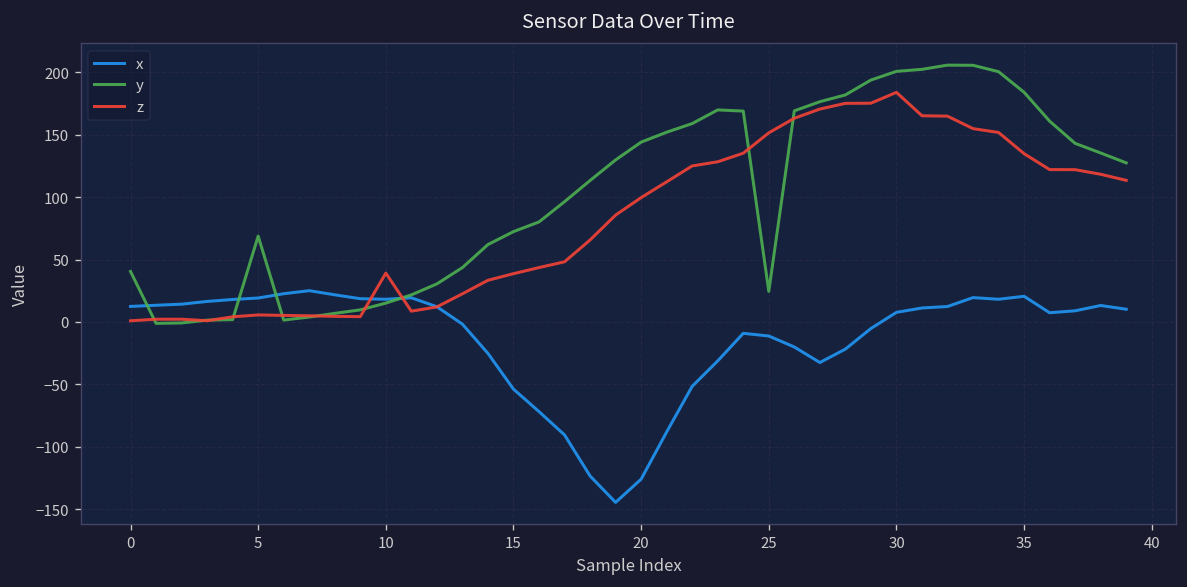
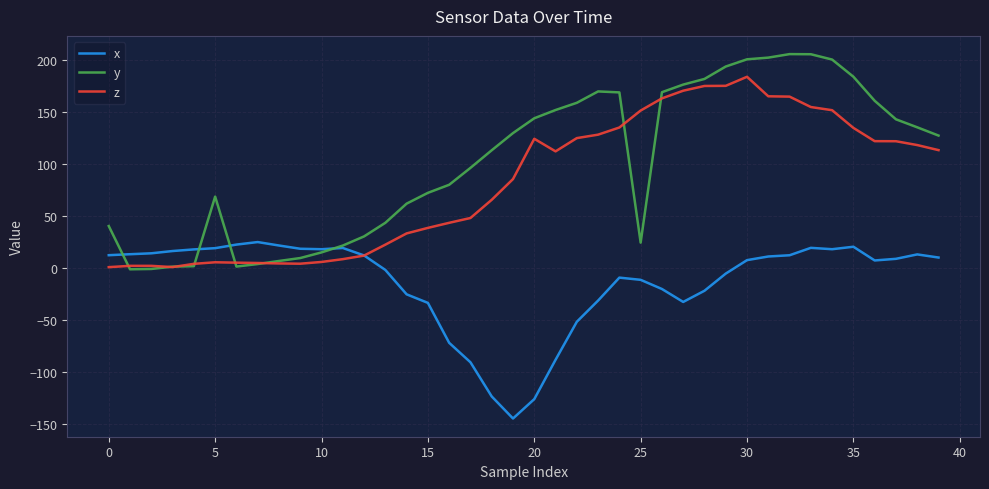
z, 10: 39 -> 6
x, 15: -54 -> -33
z, 20: 100 -> 124
